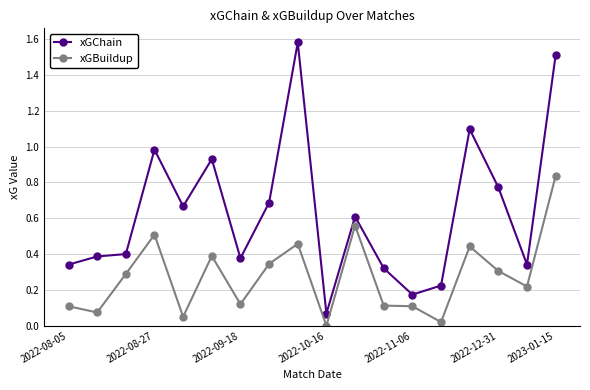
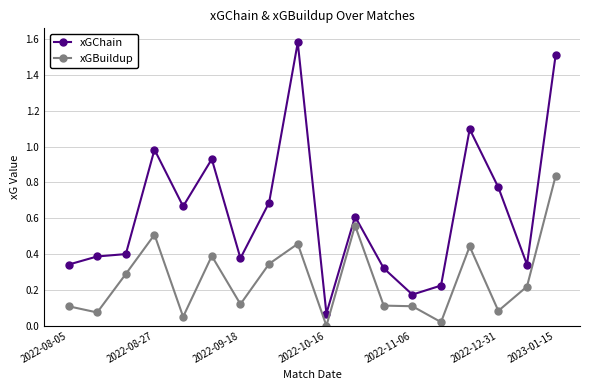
xGBuildup, 2022-12-31: 0.31 -> 0.08
